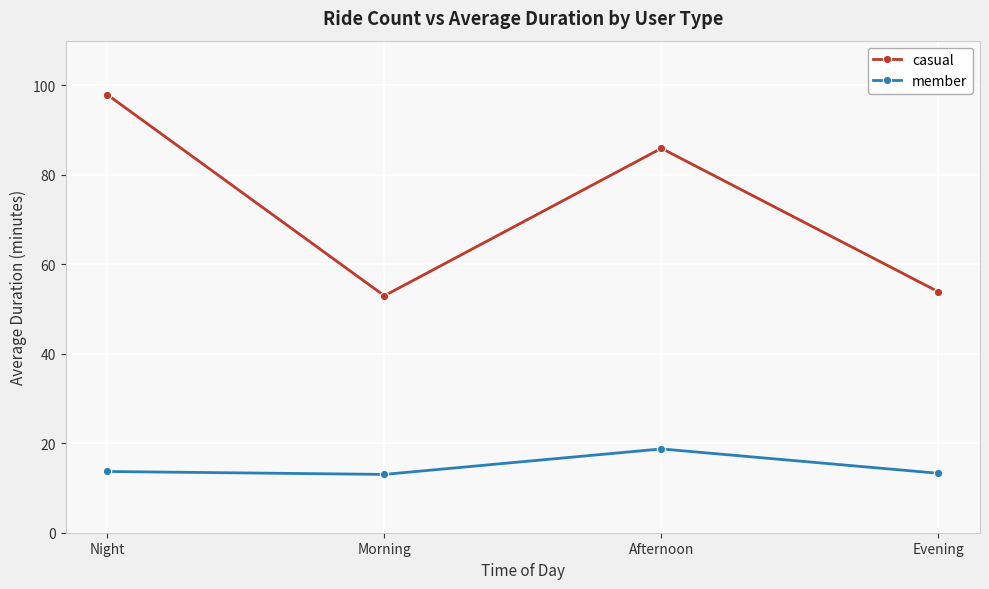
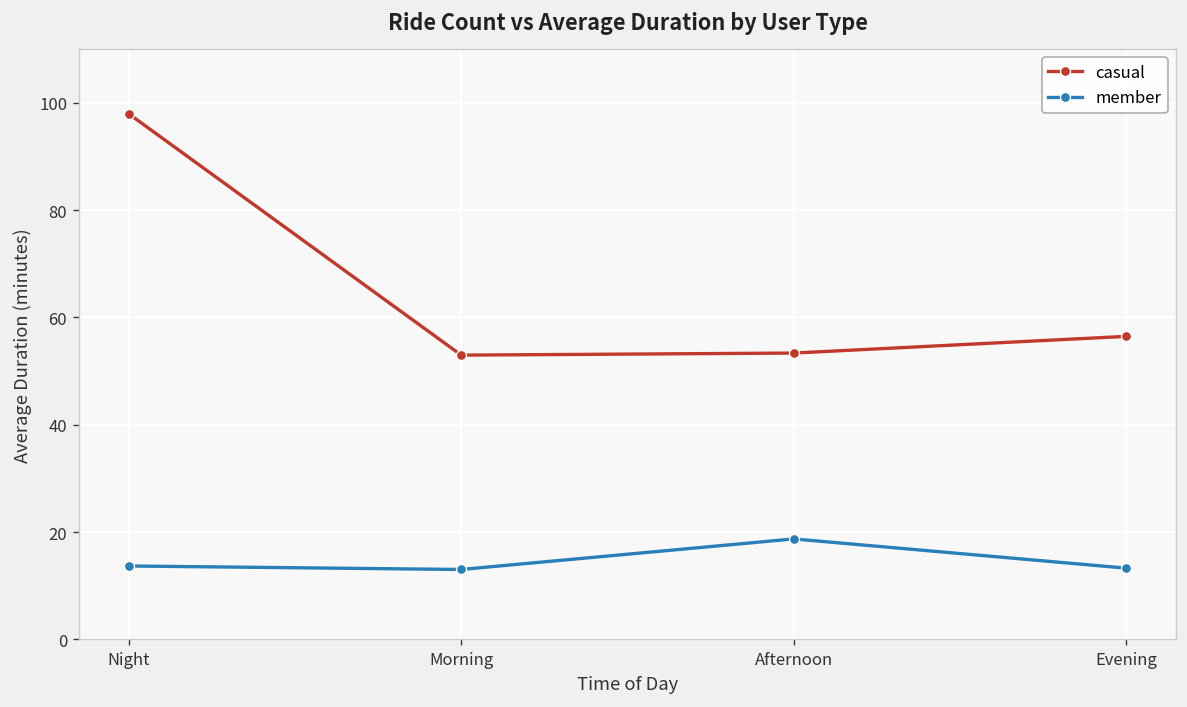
casual, Afternoon: 86 -> 53
casual, Evening: 54 -> 56
